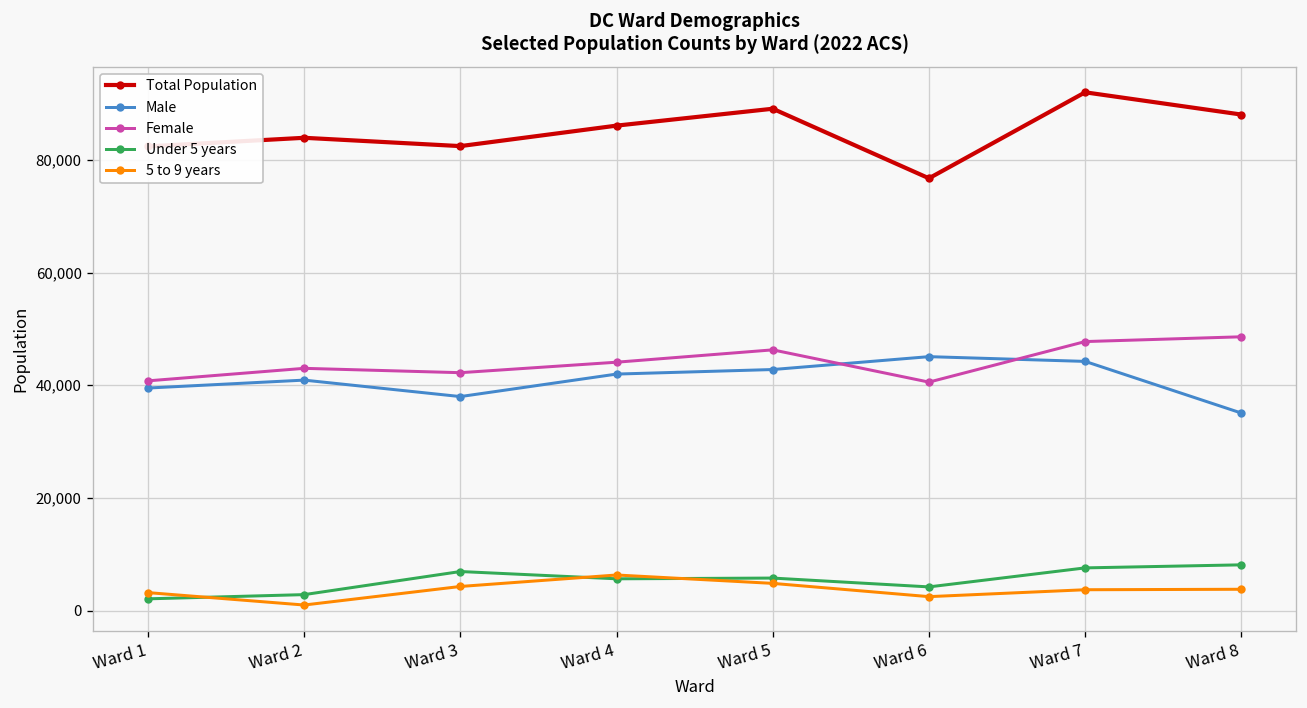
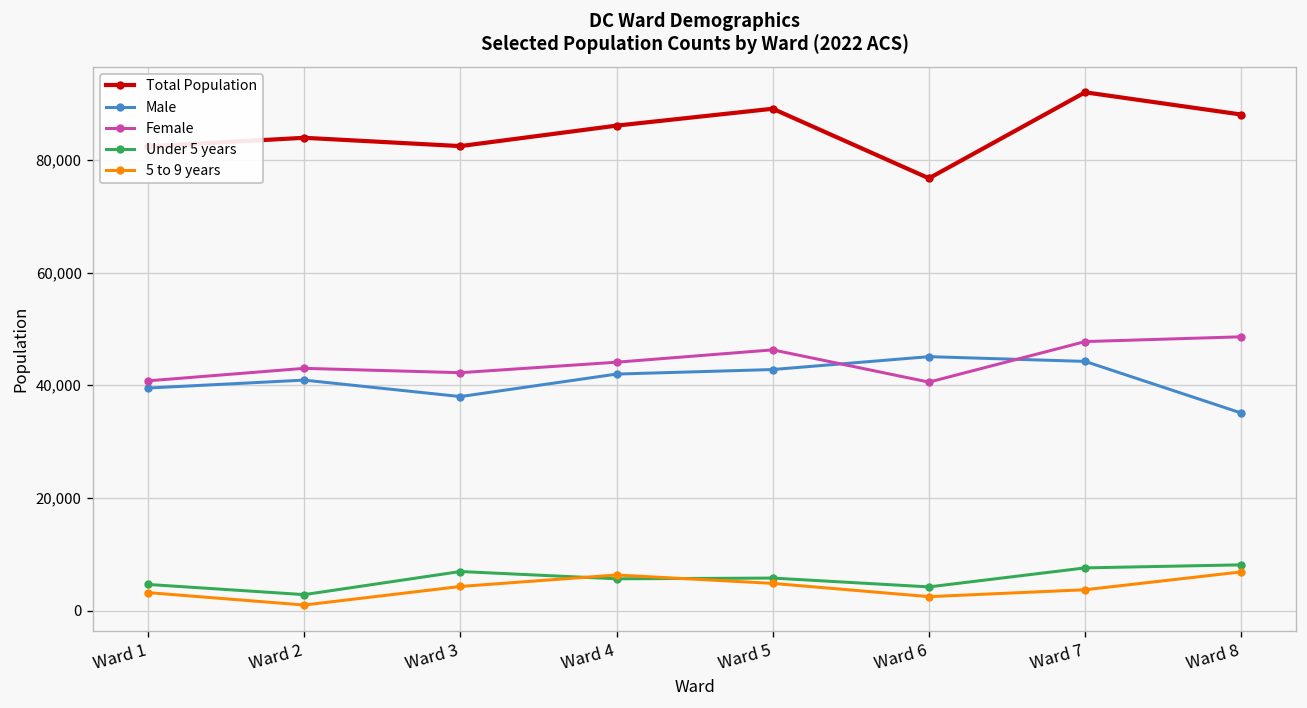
Under 5 years, Ward 1: 2,000 -> 5,000
5 to 9 years, Ward 8: 4,000 -> 7,000
